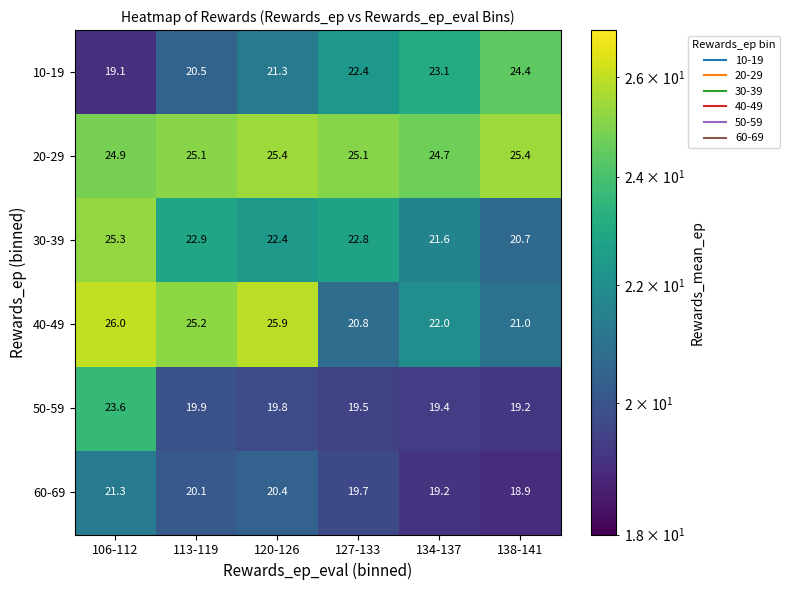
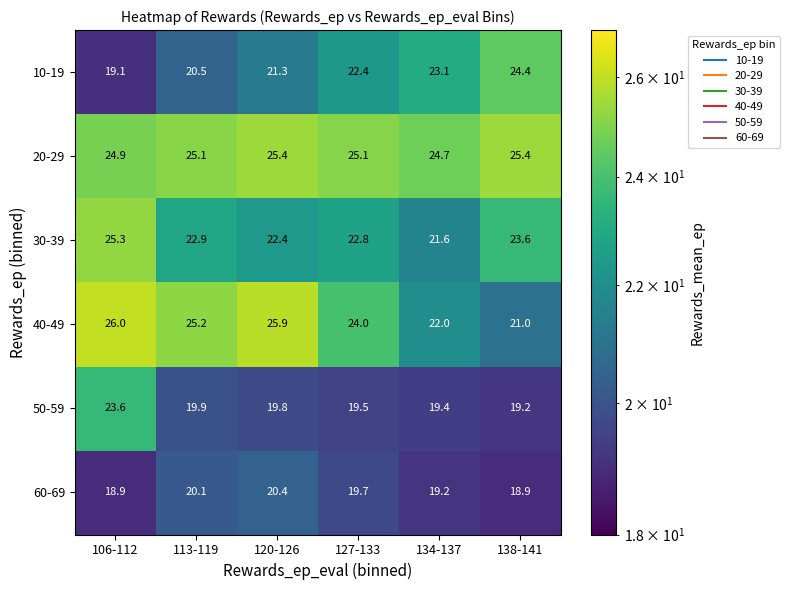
30-39, 138-141: 20.7 -> 23.6
40-49, 127-133: 20.8 -> 24.0
60-69, 106-112: 21.3 -> 18.9
